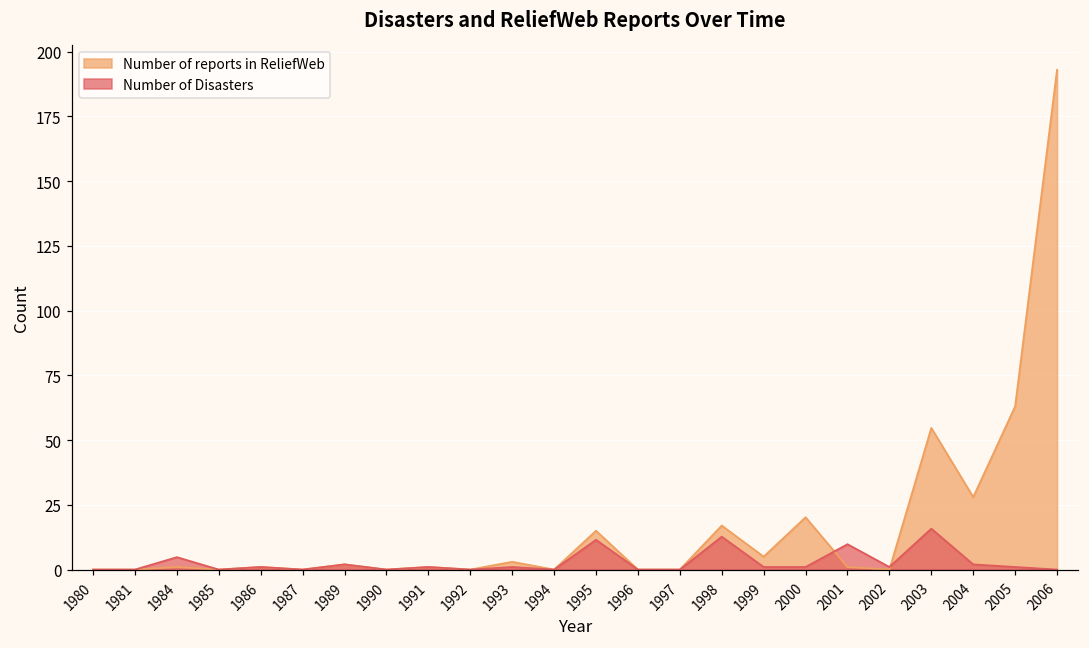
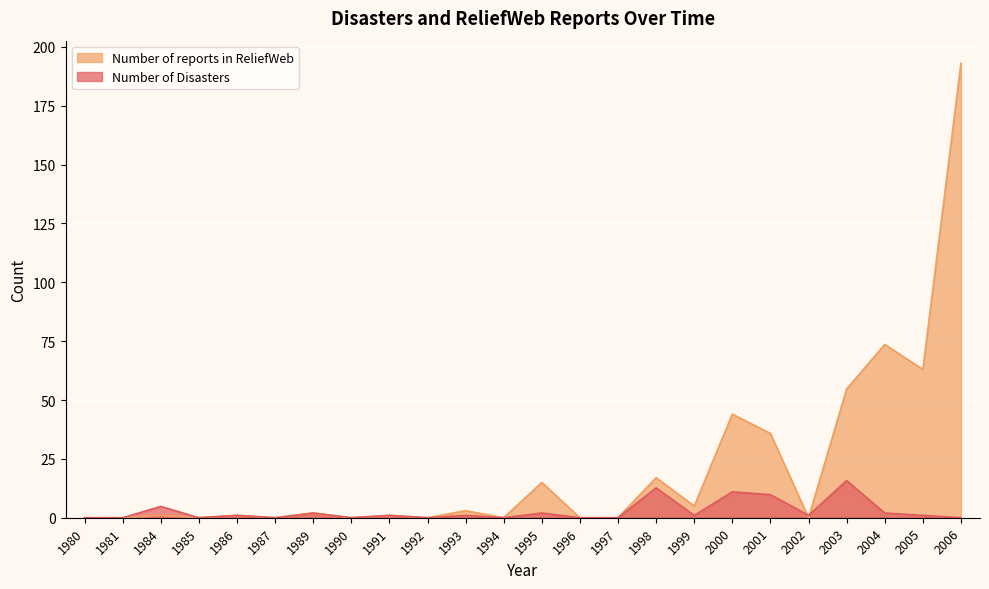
Number of Disasters, 1995: 12 -> 2
Number of reports in ReliefWeb, 2000: 20 -> 44
Number of Disasters, 2000: 1 -> 11
Number of reports in ReliefWeb, 2001: 1 -> 36
Number of reports in ReliefWeb, 2004: 28 -> 74
